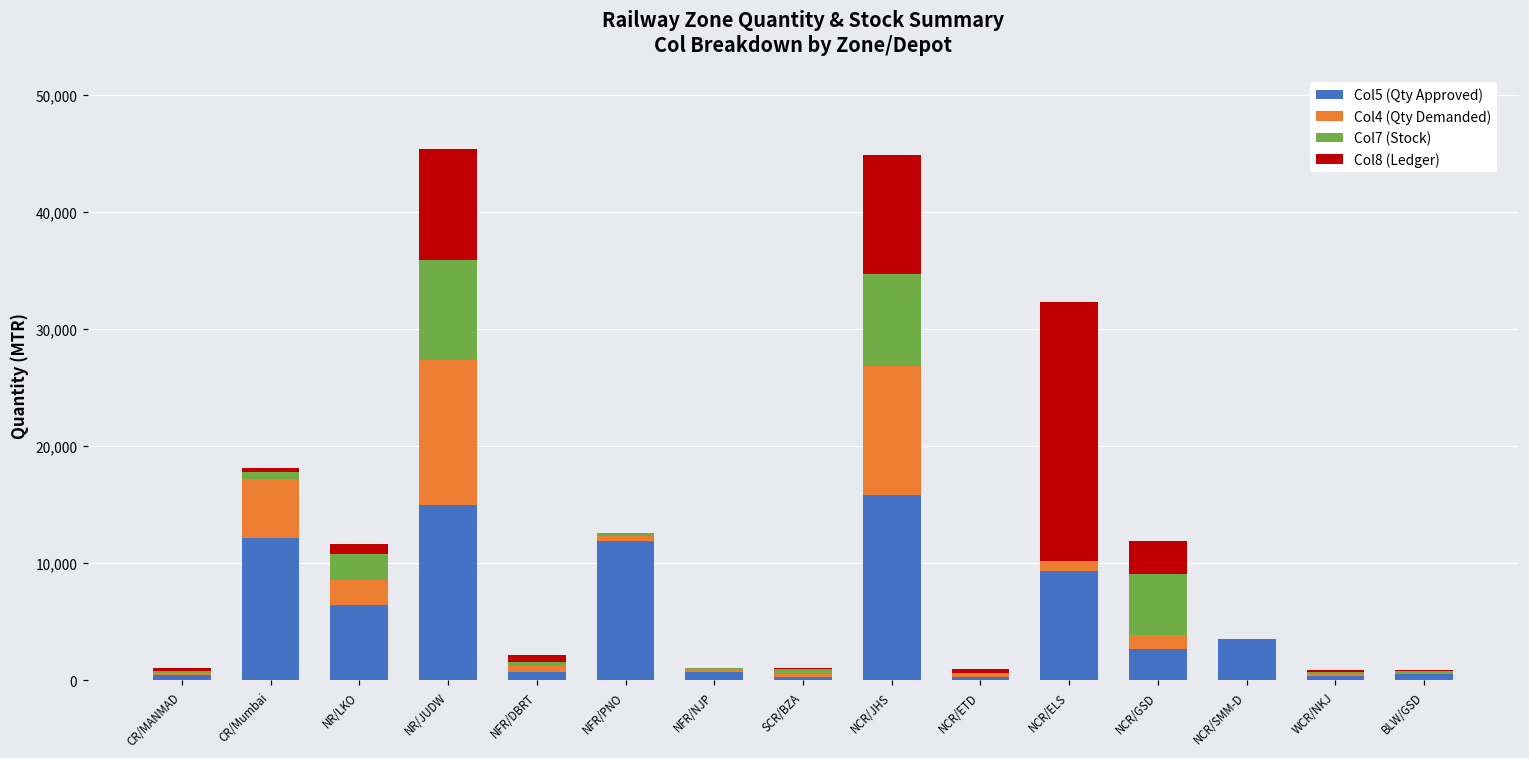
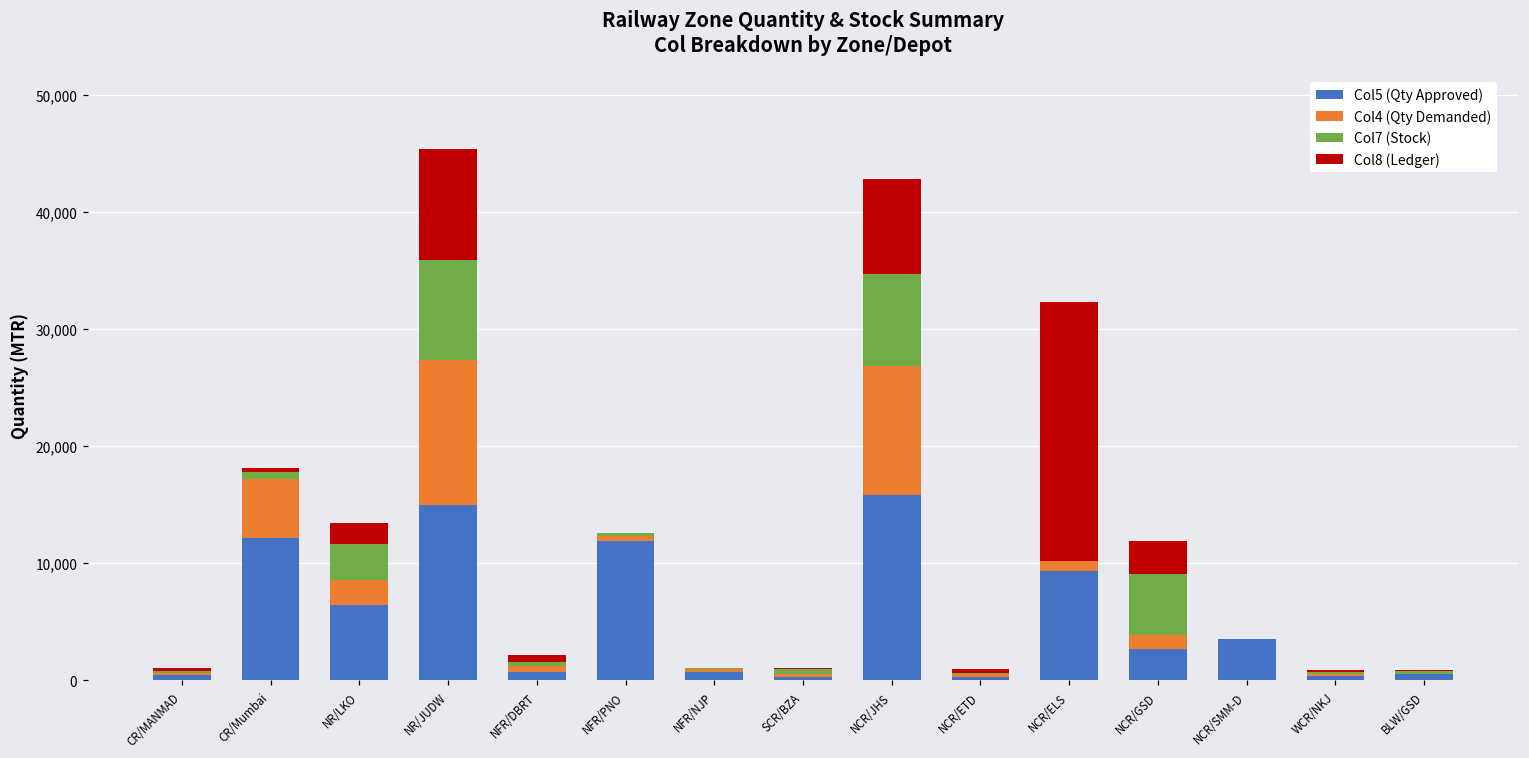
Col7 (Stock), NR/LKO: 2,300 -> 3,100
Col8 (Ledger), NR/LKO: 900 -> 1,800
Col8 (Ledger), NCR/JHS: 10,100 -> 8,100
